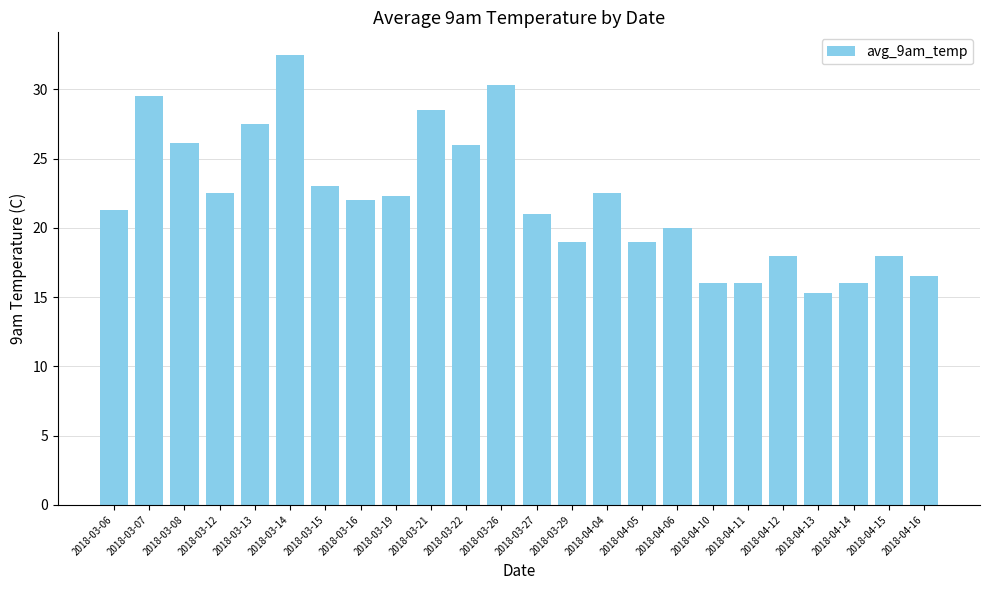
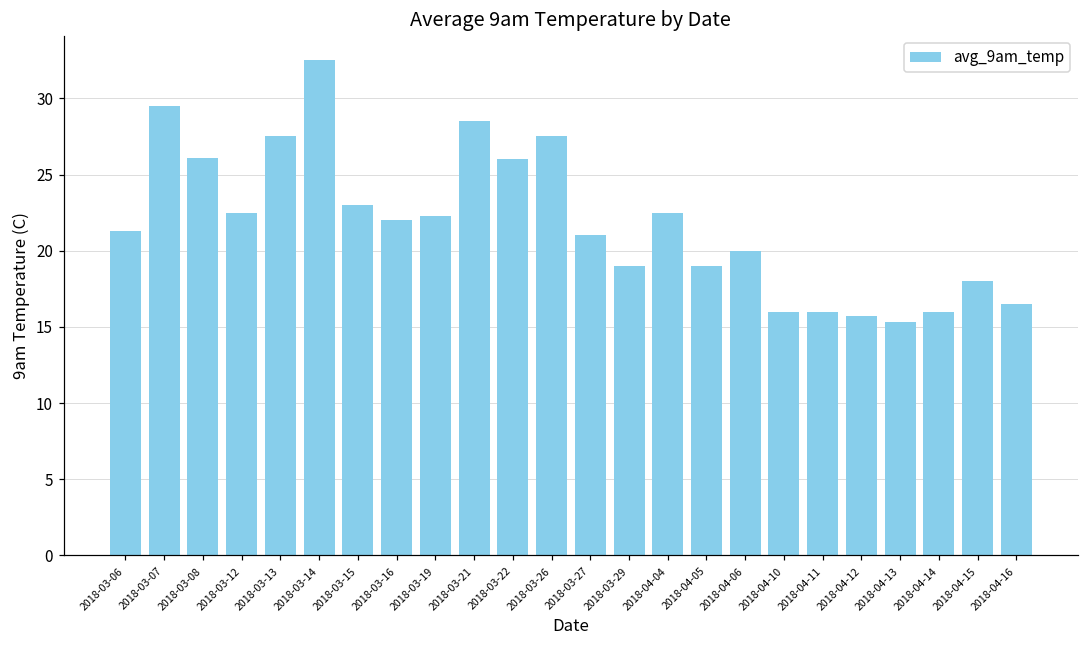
2018-03-26: 30.3 -> 27.5
2018-04-12: 18.0 -> 15.7
